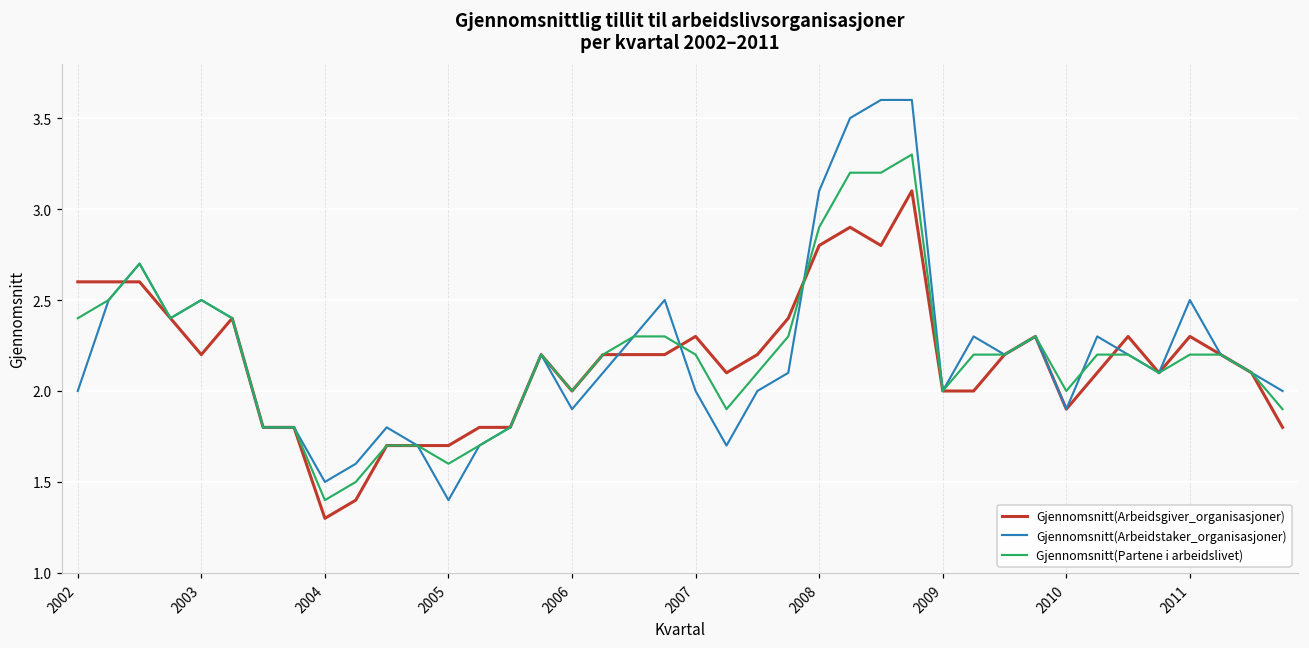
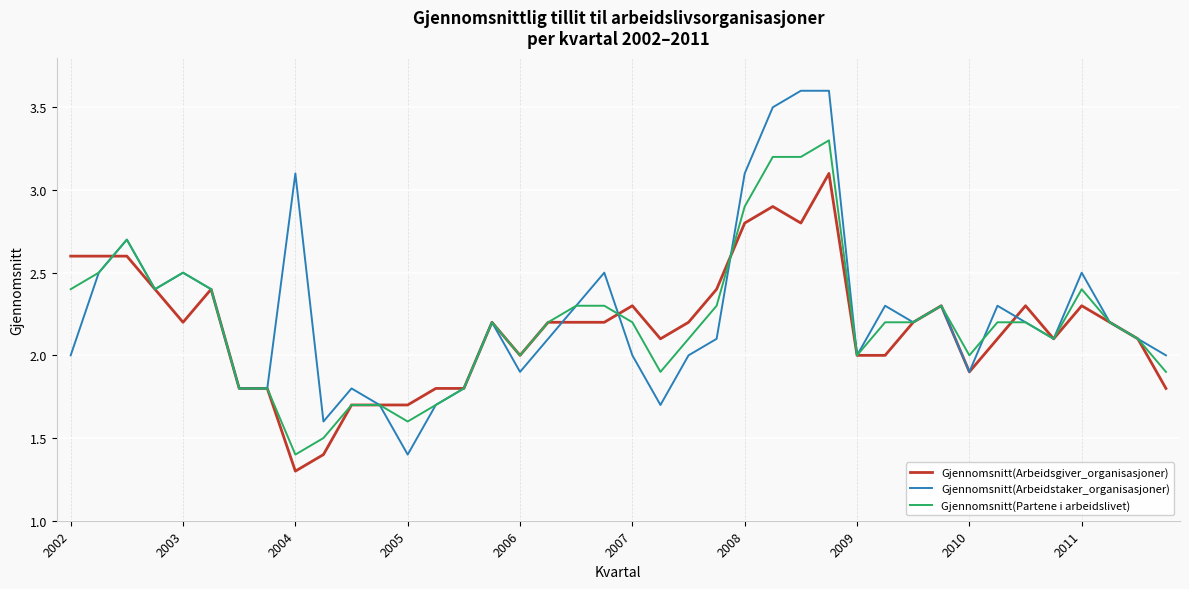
Gjennomsnitt(Arbeidstaker_organisasjoner), 2004: 1.5 -> 3.1
Gjennomsnitt(Partene i arbeidslivet), 2011: 2.2 -> 2.4
